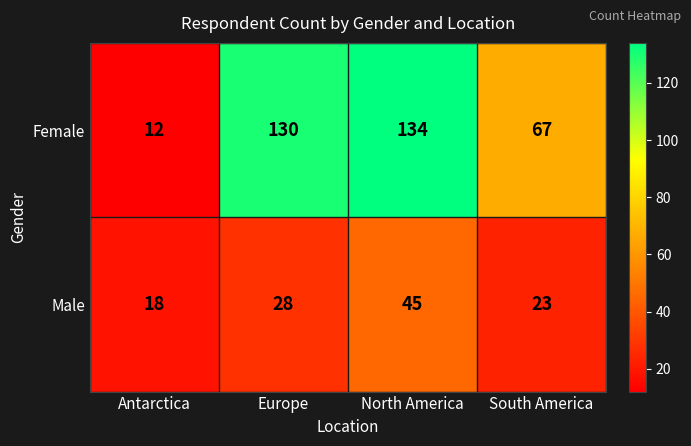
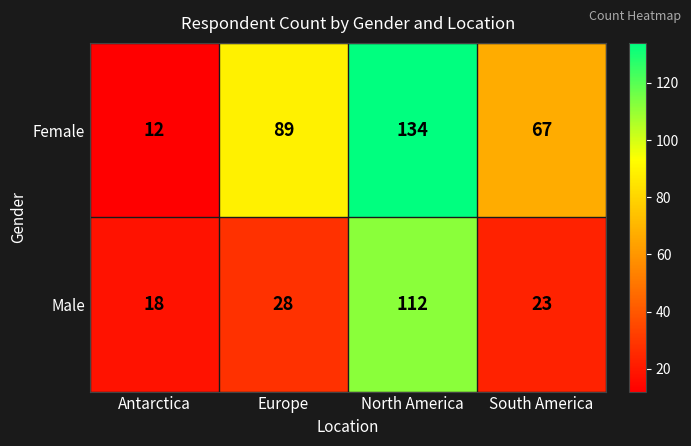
Female, Europe: 130 -> 89
Male, North America: 45 -> 112
